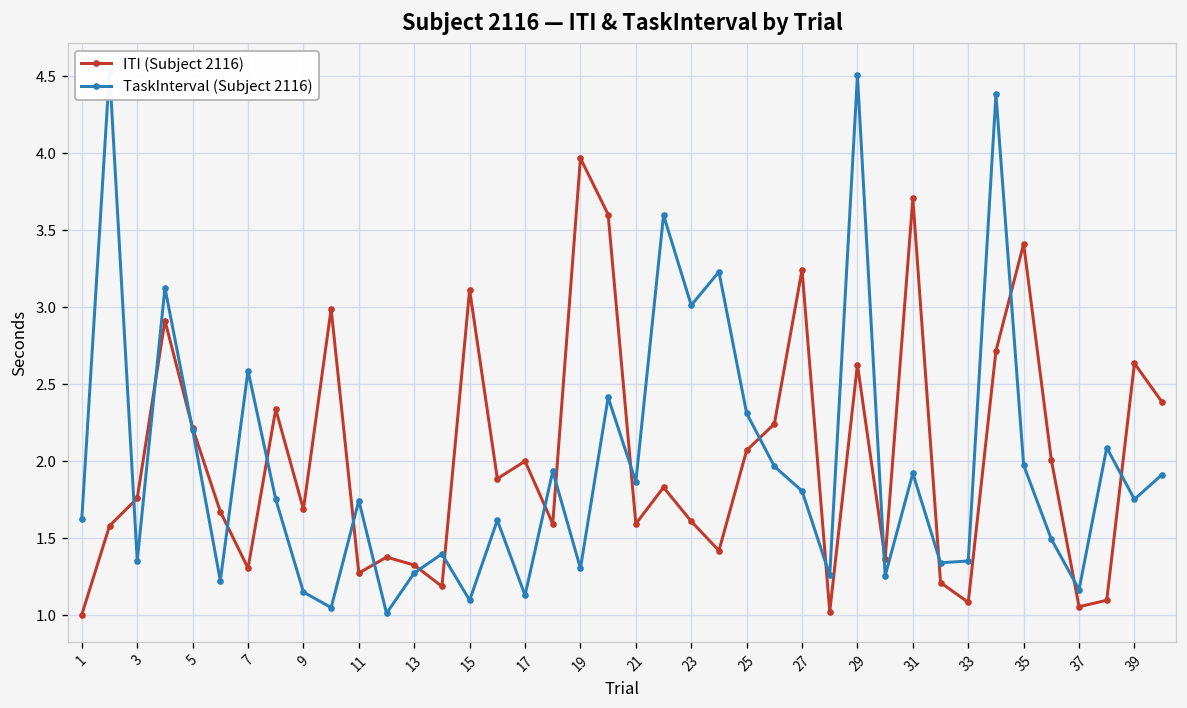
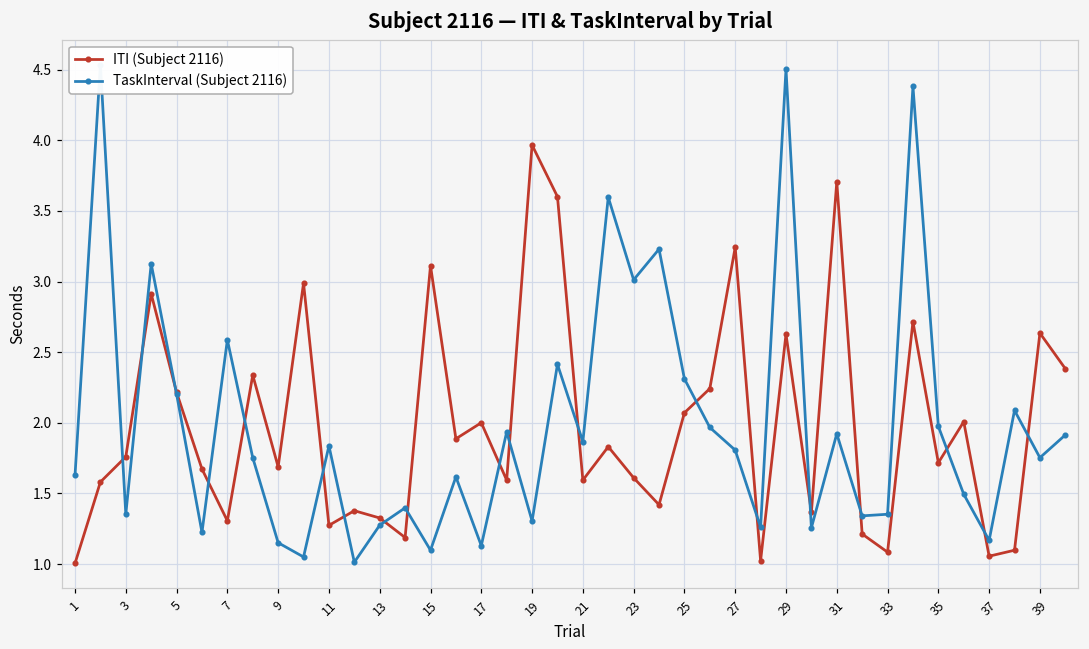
TaskInterval (Subject 2116), 11: 1.74 -> 1.84
ITI (Subject 2116), 35: 3.41 -> 1.72
